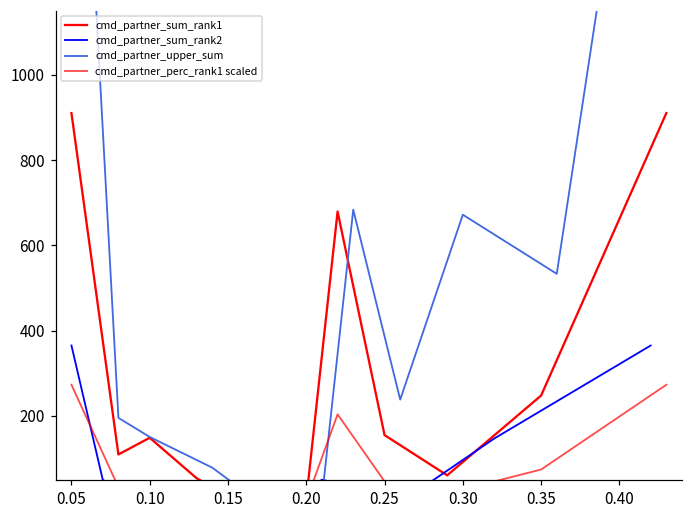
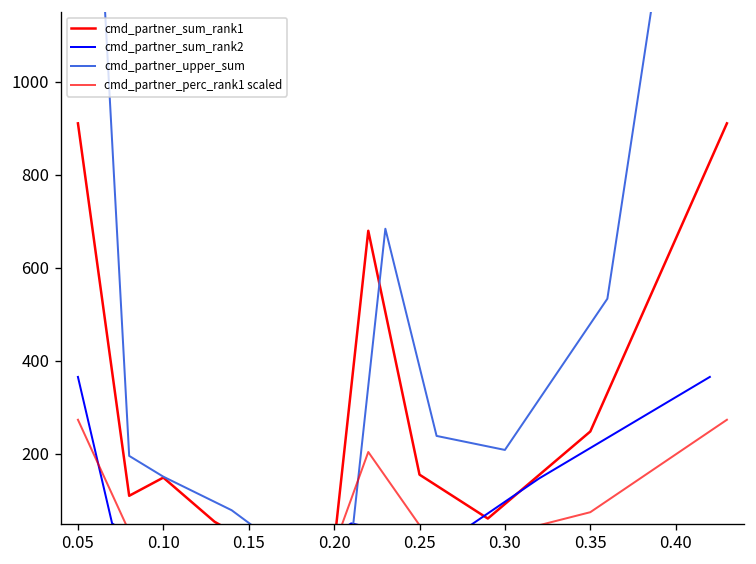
cmd_partner_upper_sum, 0.30: 670 -> 210
